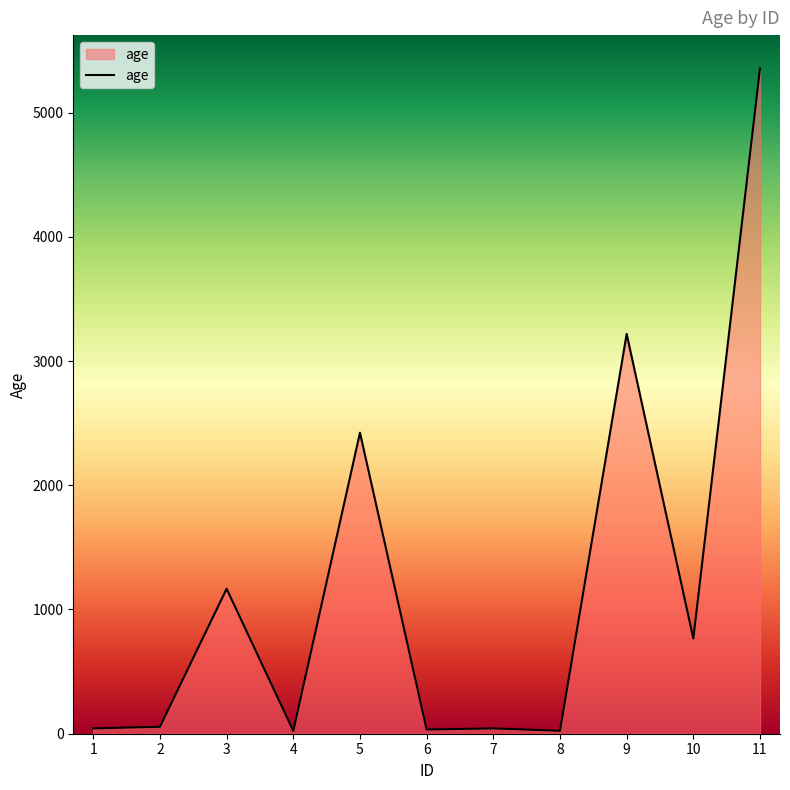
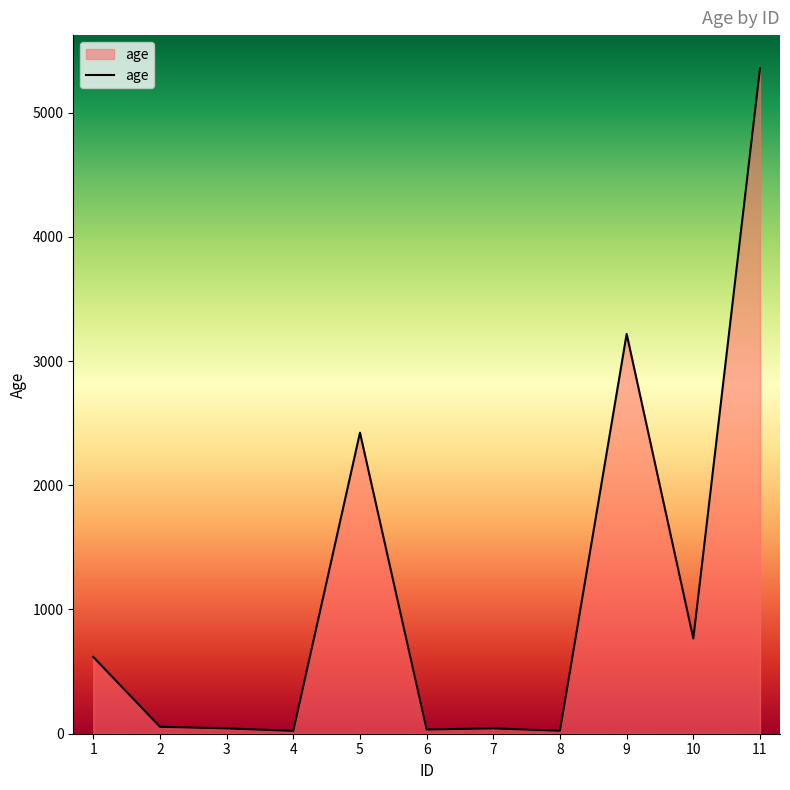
1: 40 -> 620
3: 1170 -> 40
